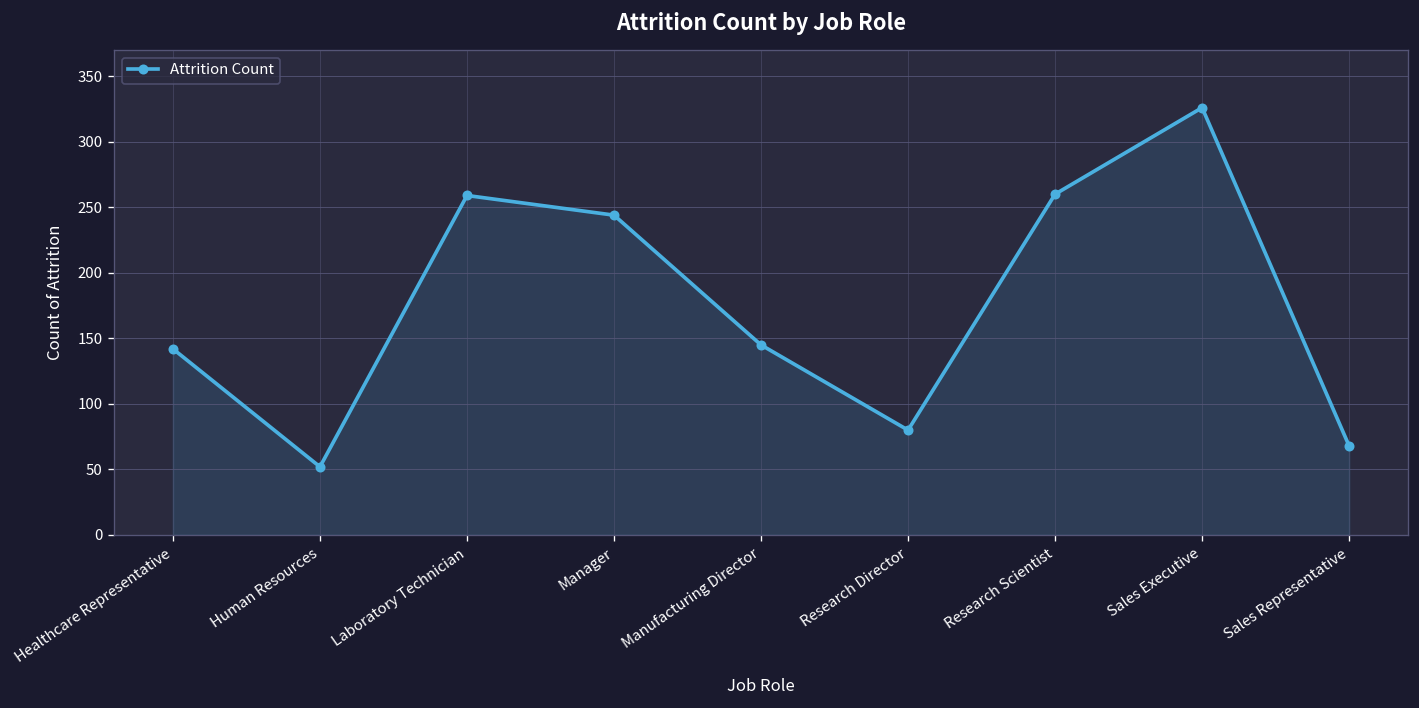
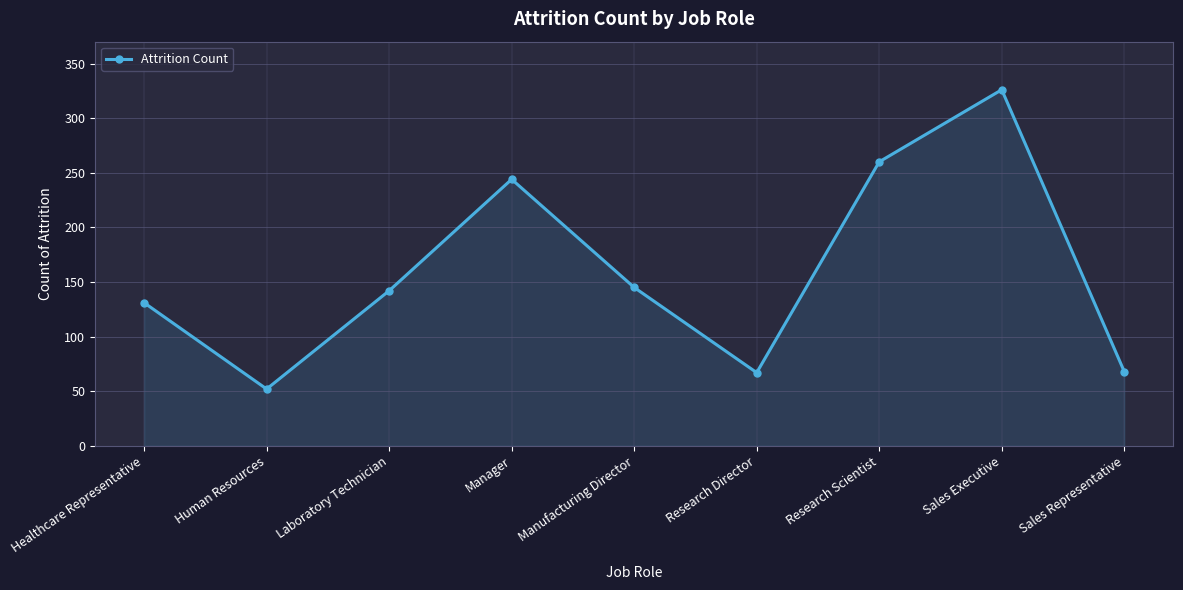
Healthcare Representative: 142 -> 131
Laboratory Technician: 259 -> 142
Research Director: 80 -> 67
